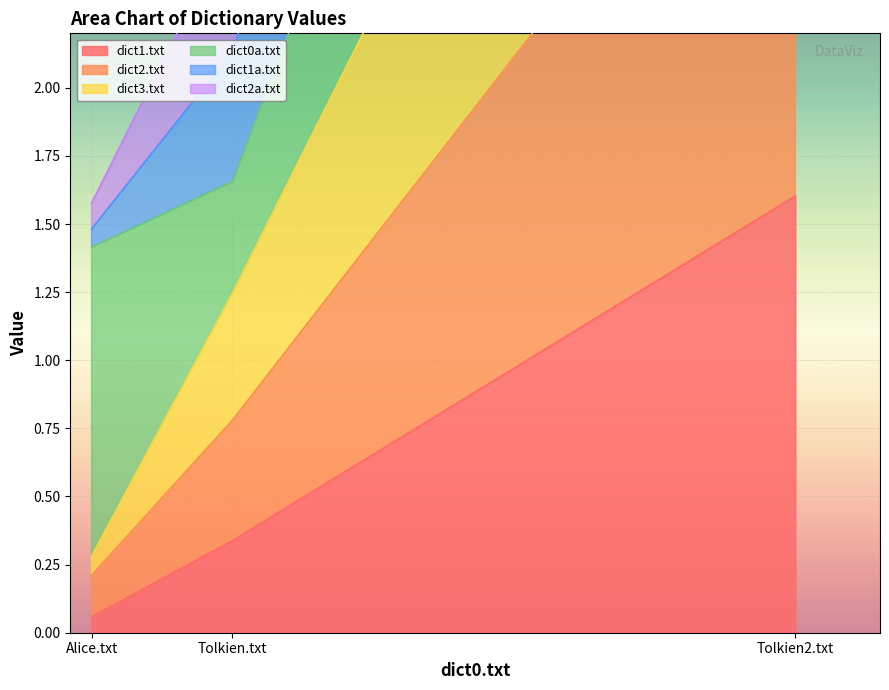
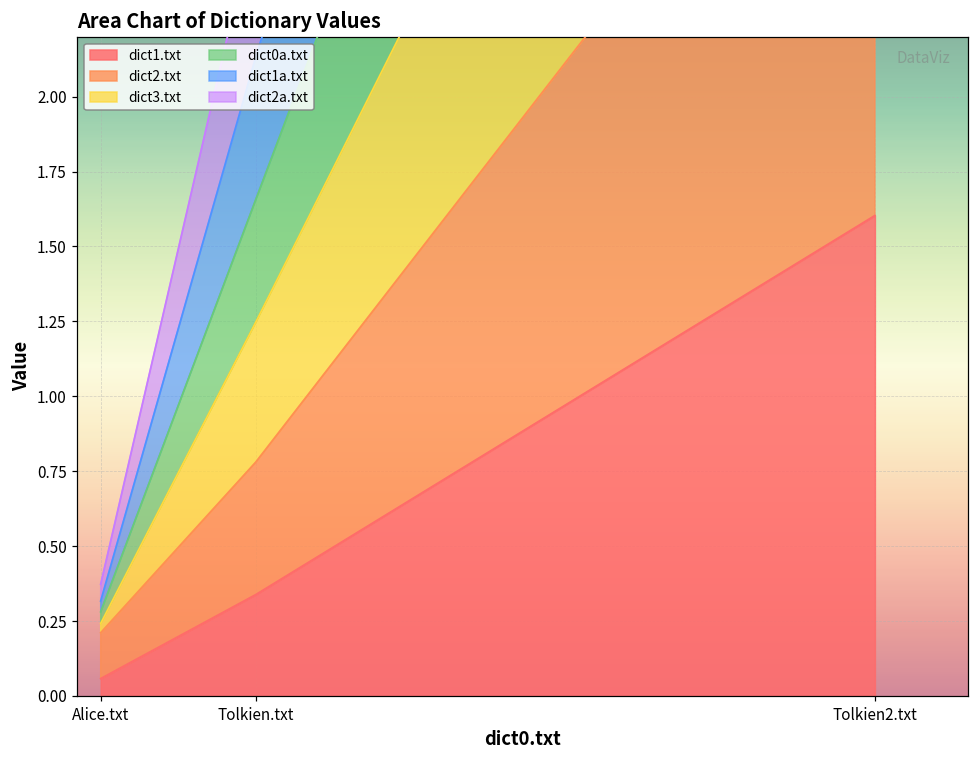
dict3.txt, Alice.txt: 0.07 -> 0.03
dict0a.txt, Alice.txt: 1.14 -> 0.04
dict1a.txt, Alice.txt: 0.07 -> 0.04
dict2a.txt, Alice.txt: 0.09 -> 0.06
